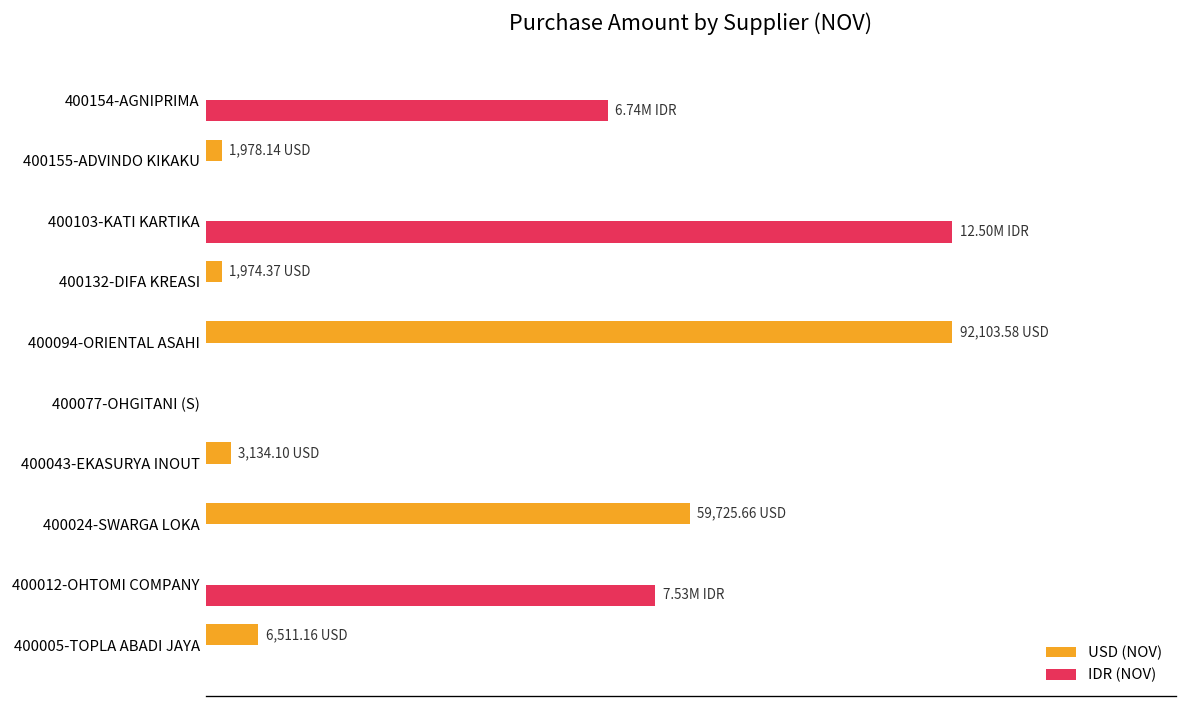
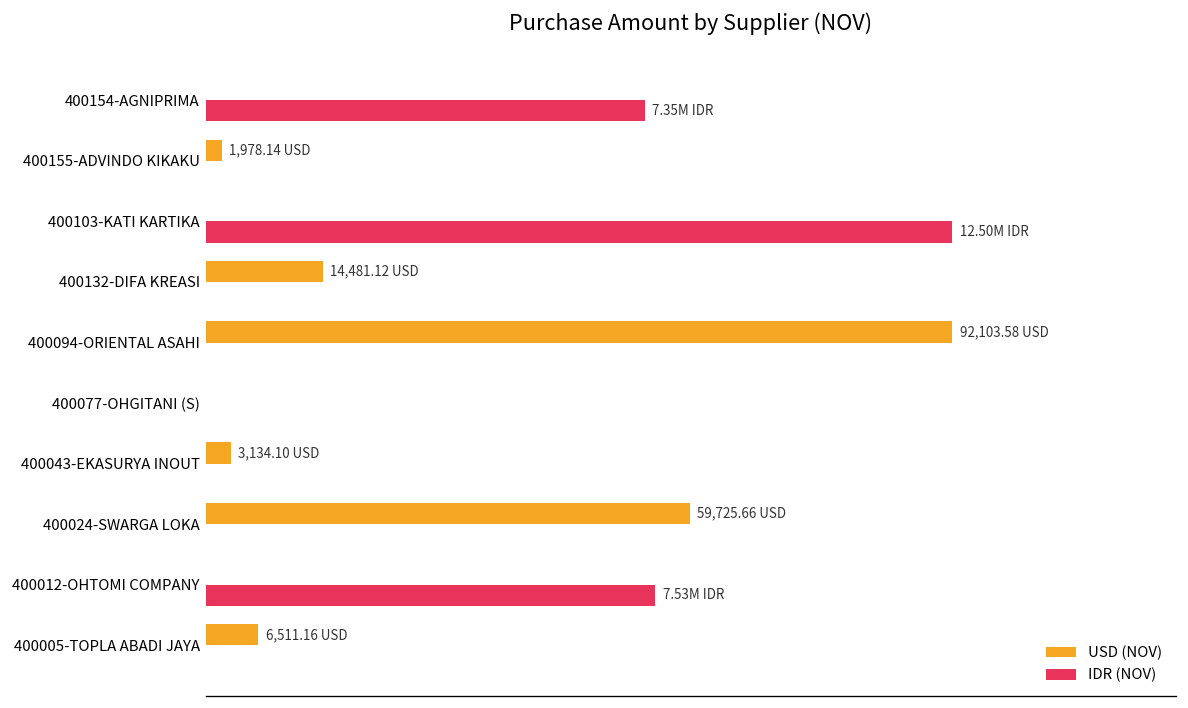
IDR (NOV), 400154-AGNIPRIMA: 6.74M -> 7.35M
USD (NOV), 400132-DIFA KREASI: 1,974.37 -> 14,481.12
